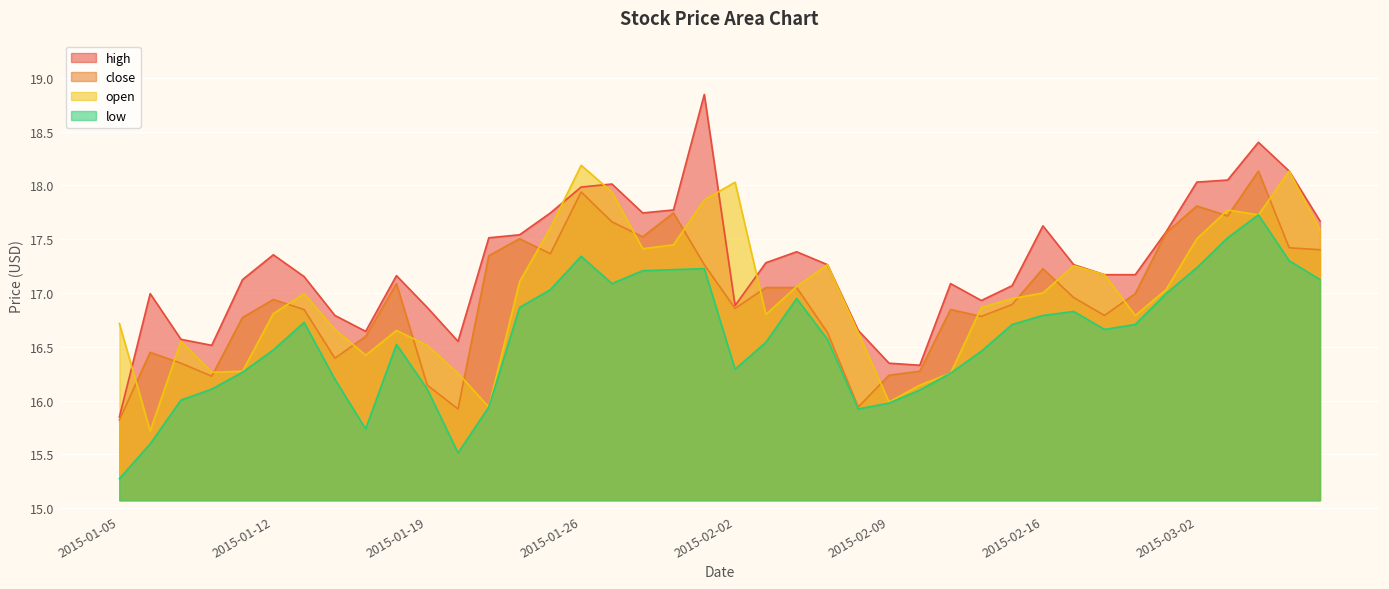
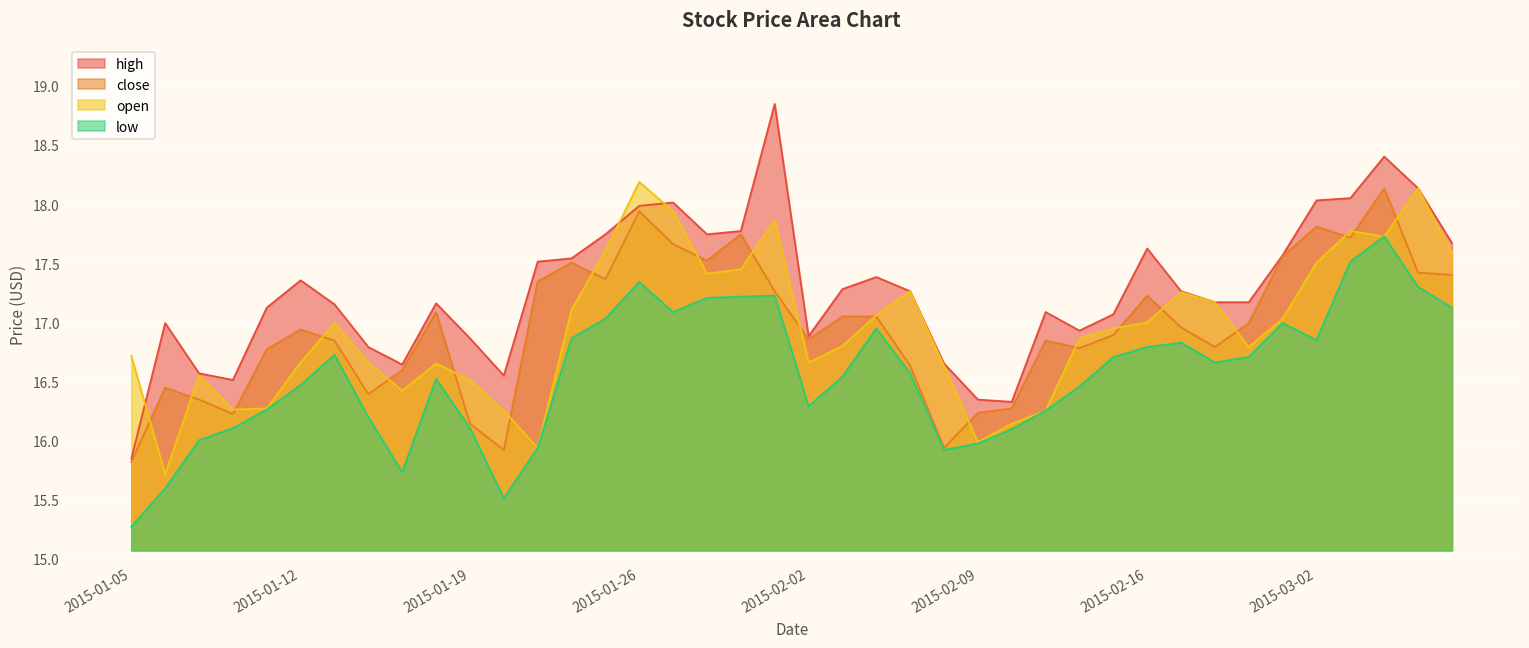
open, 2015-01-12: 16.81 -> 16.66
open, 2015-02-02: 18.03 -> 16.66
low, 2015-03-02: 17.24 -> 16.85
